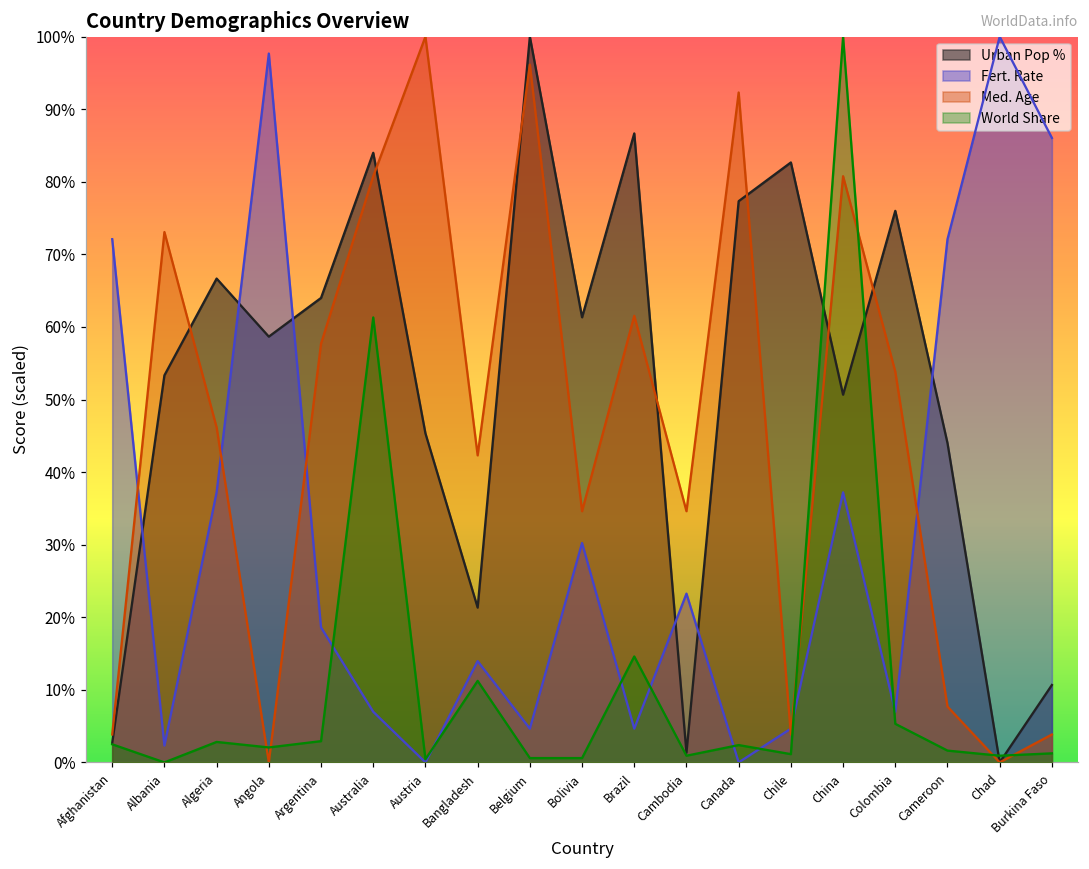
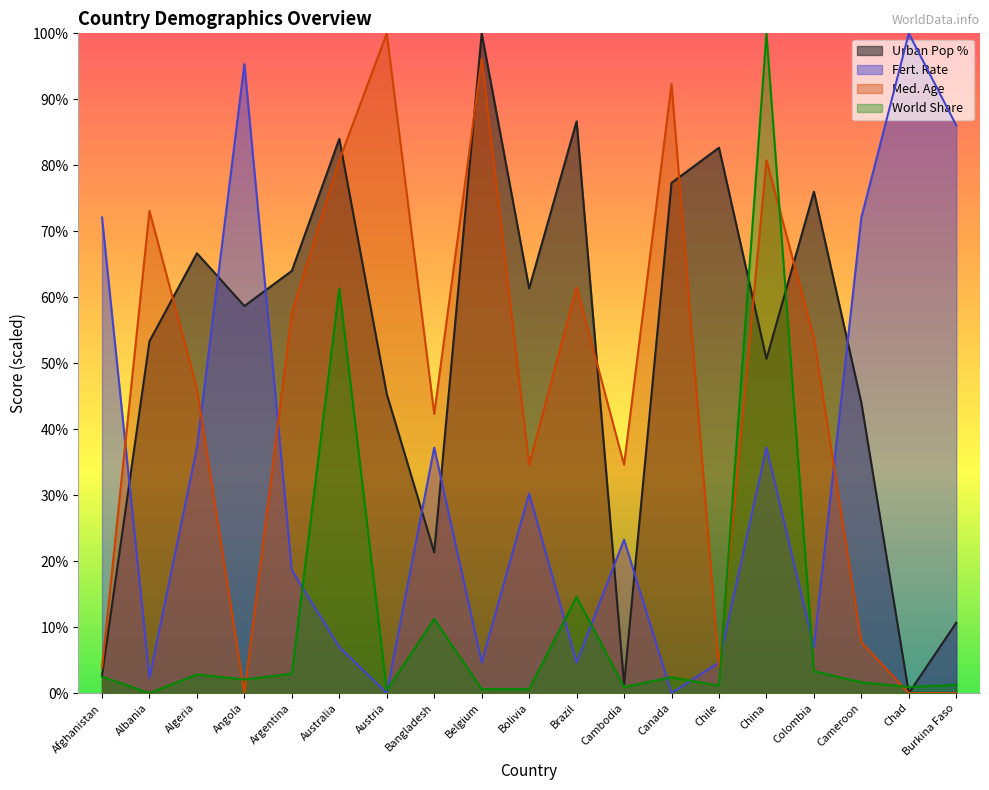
Fert. Rate, Angola: 98% -> 95%
Fert. Rate, Bangladesh: 14% -> 37%
World Share, Colombia: 5% -> 3%
Med. Age, Burkina Faso: 4% -> 0%
